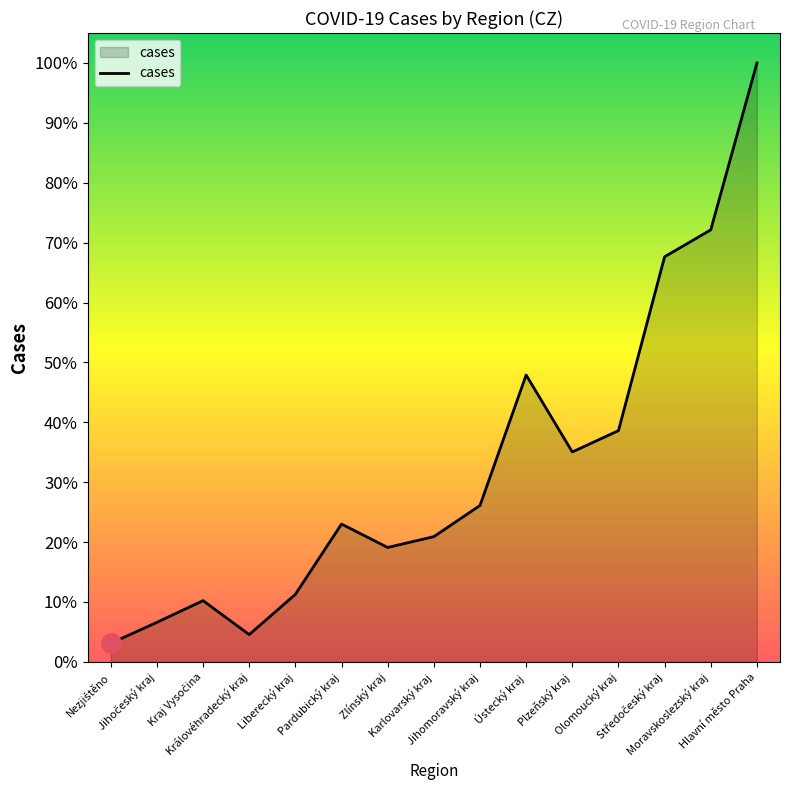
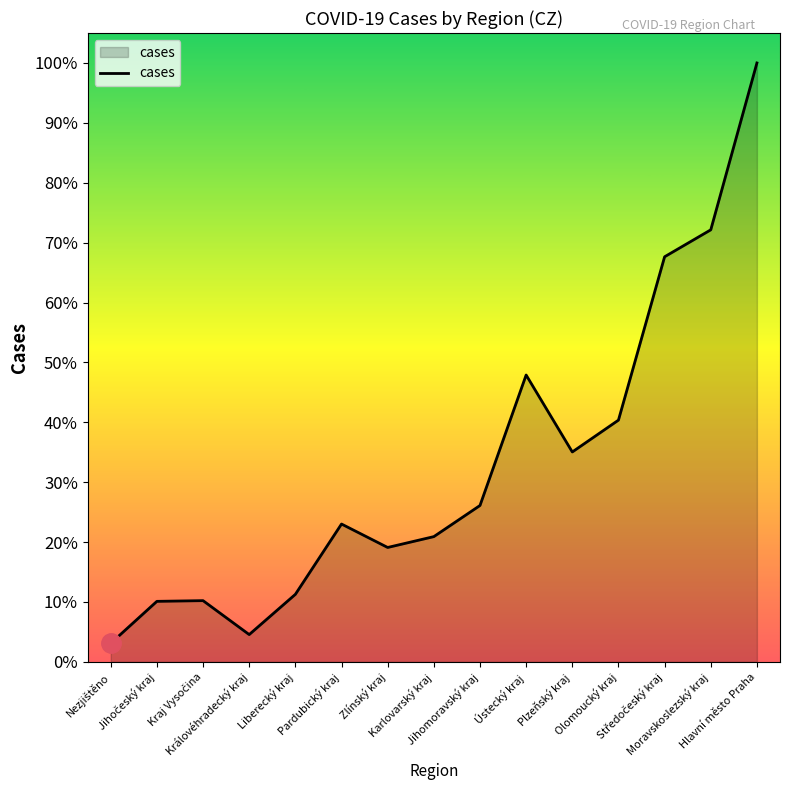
cases, Jihočeský kraj: 7% -> 10%
cases, Olomoucký kraj: 39% -> 40%
